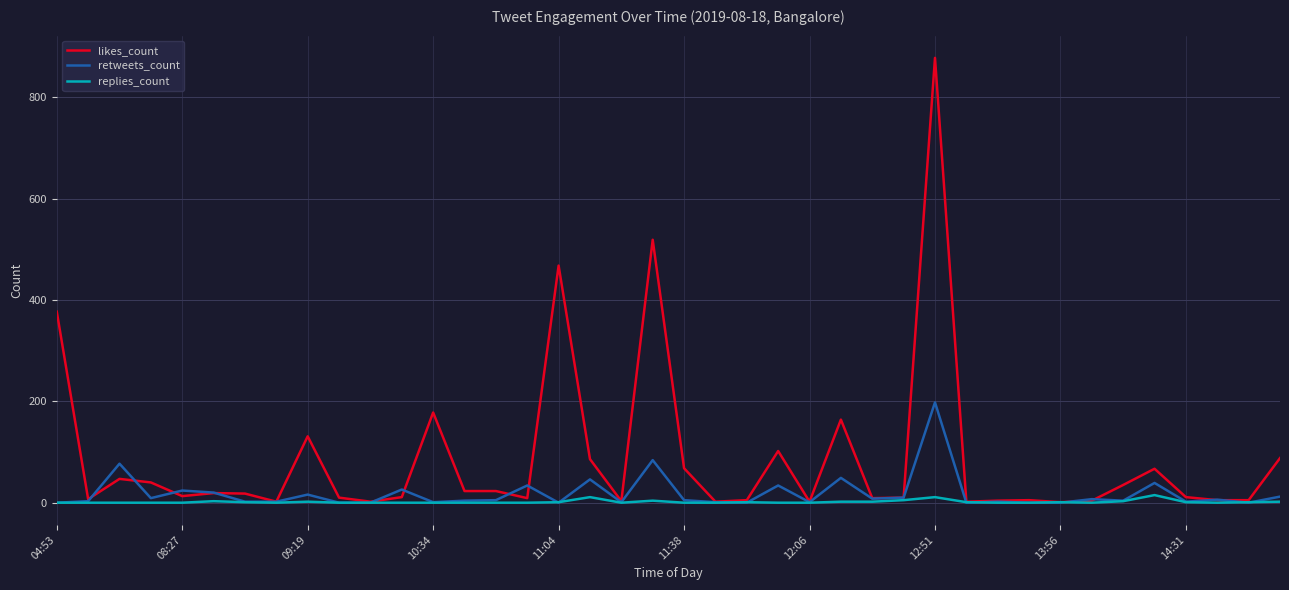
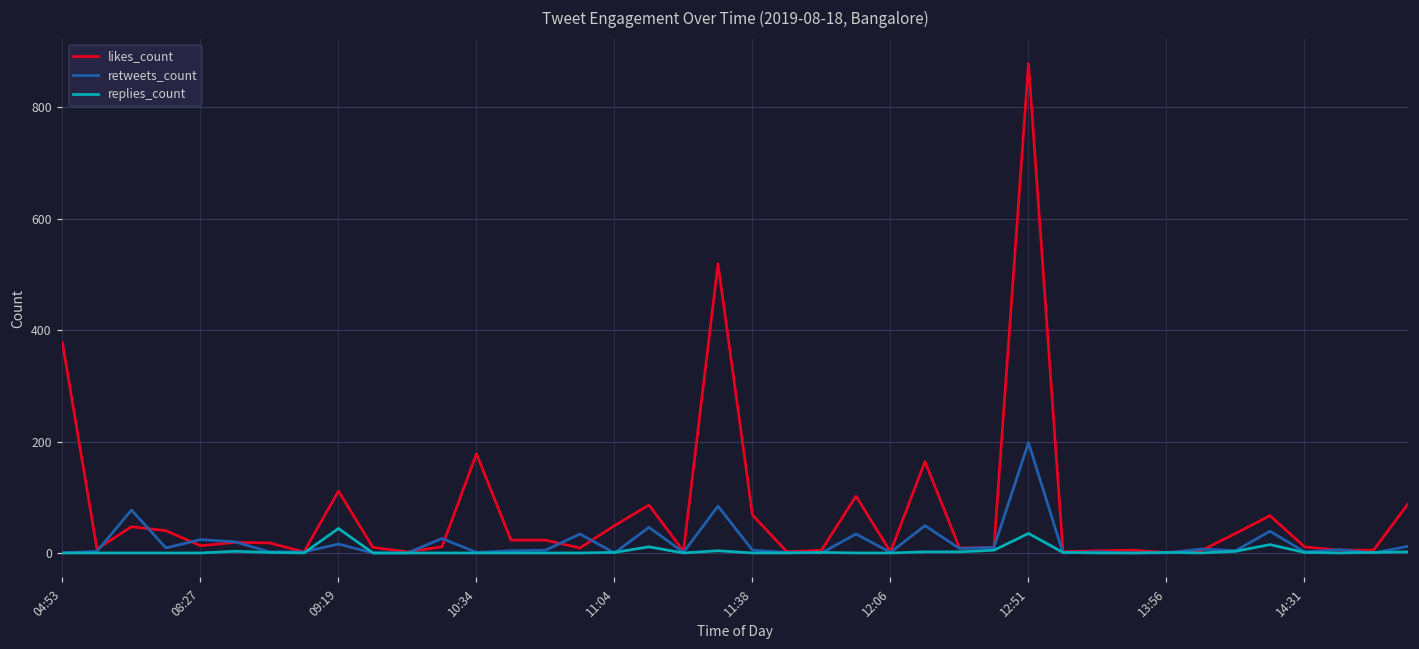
likes_count, 09:19: 130 -> 110
replies_count, 09:19: 0 -> 40
likes_count, 11:04: 470 -> 50
replies_count, 12:51: 10 -> 40
